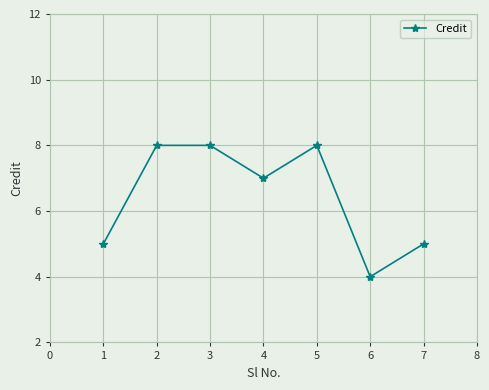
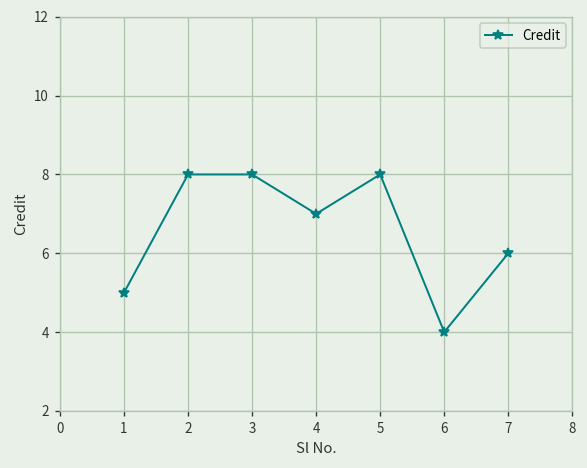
7: 5 -> 6
